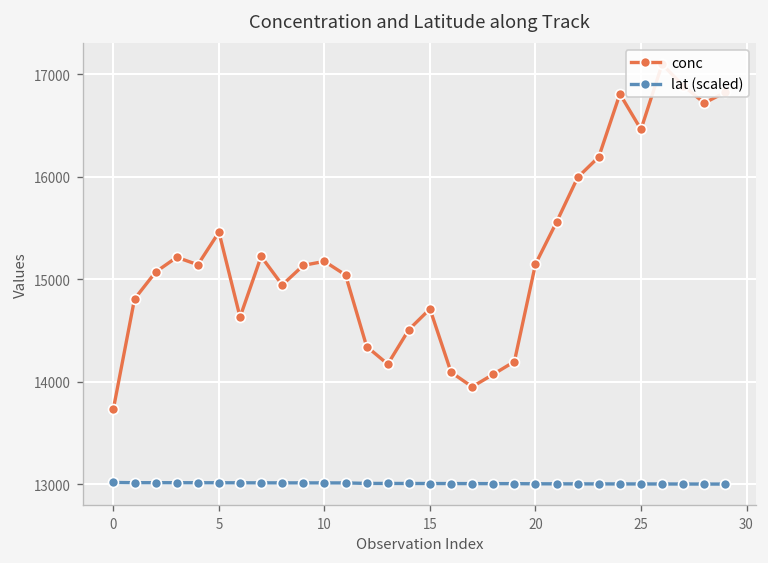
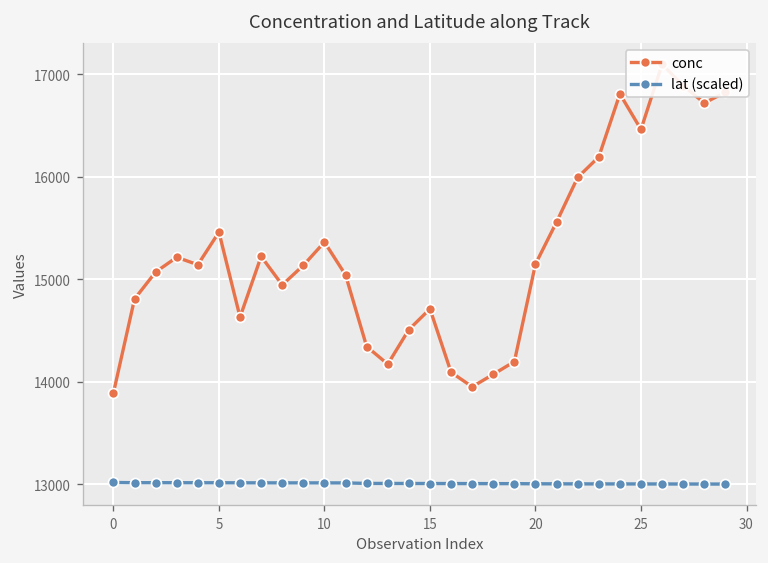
conc, 0: 13700 -> 13900
conc, 10: 15200 -> 15400
